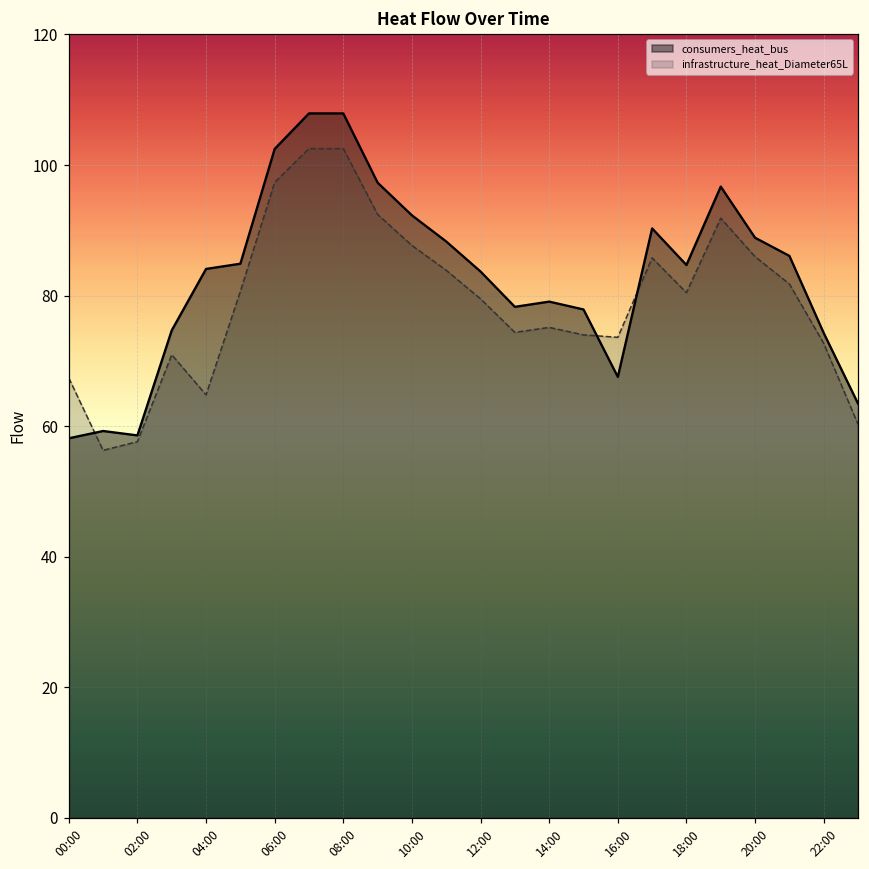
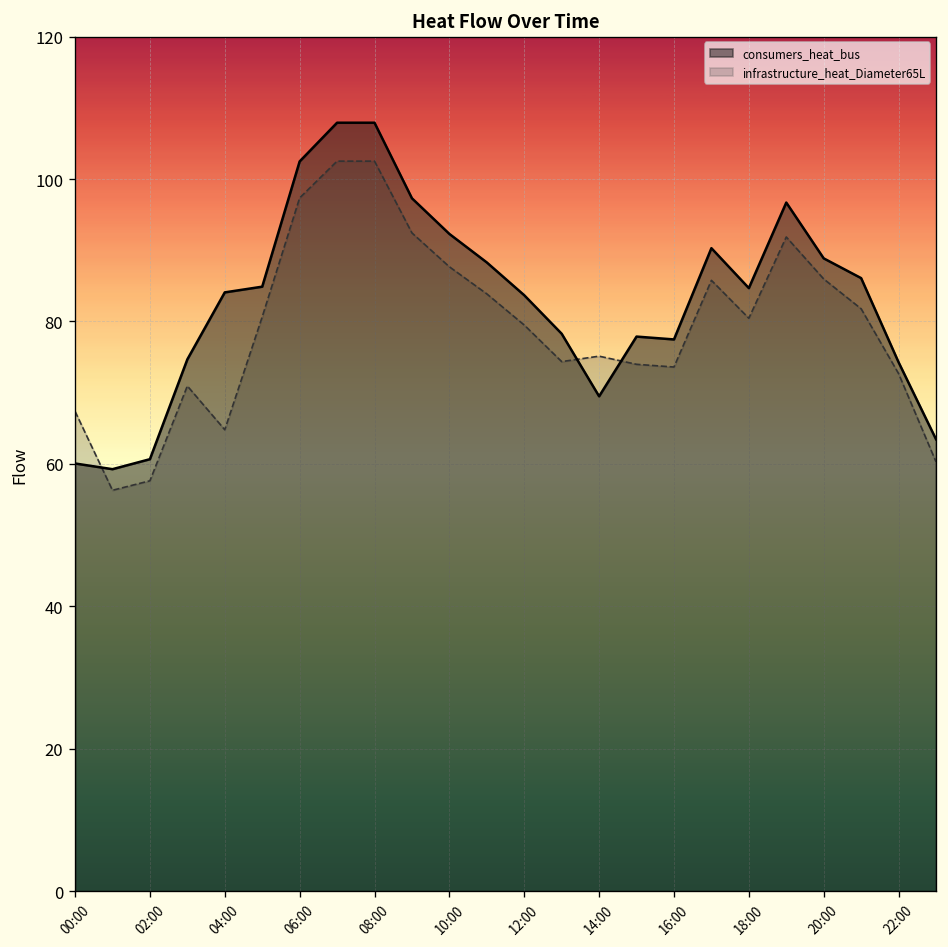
consumers_heat_bus, 00:00: 58 -> 60
consumers_heat_bus, 02:00: 59 -> 61
consumers_heat_bus, 14:00: 79 -> 69
consumers_heat_bus, 16:00: 68 -> 77
